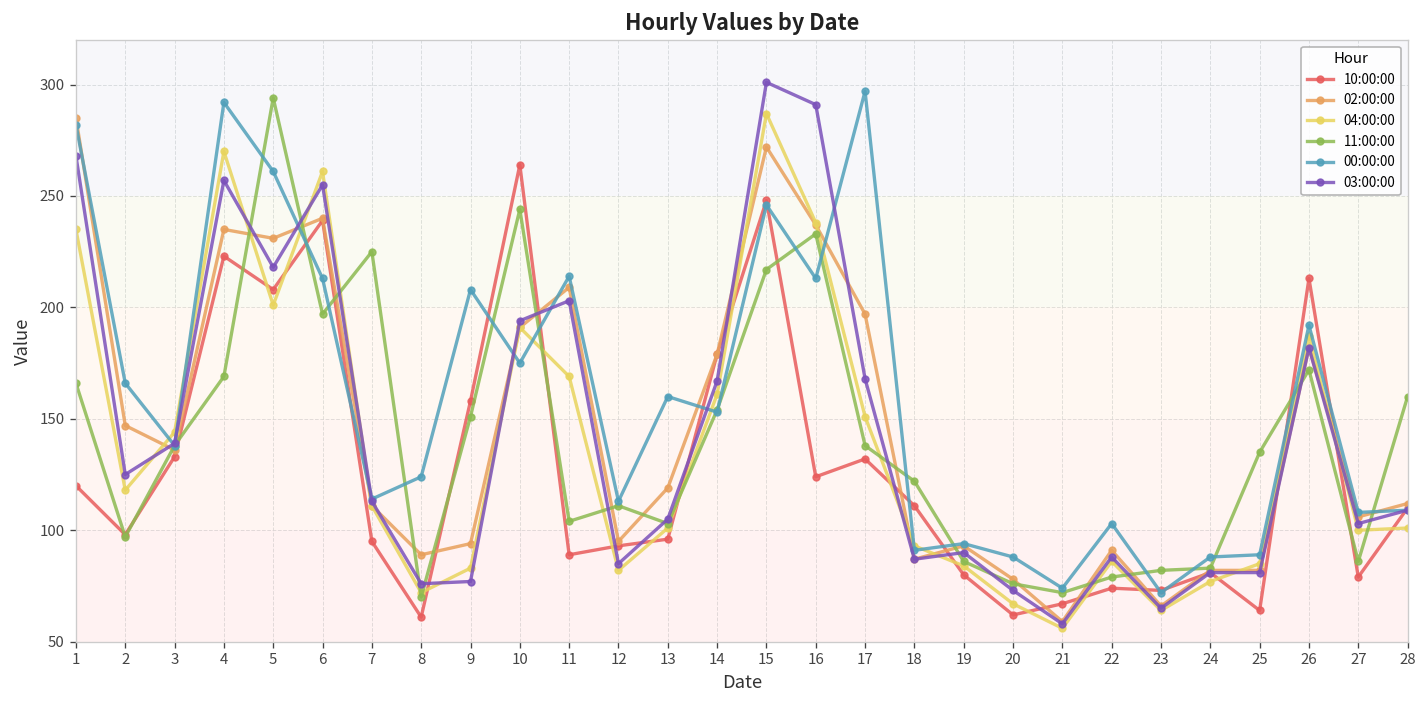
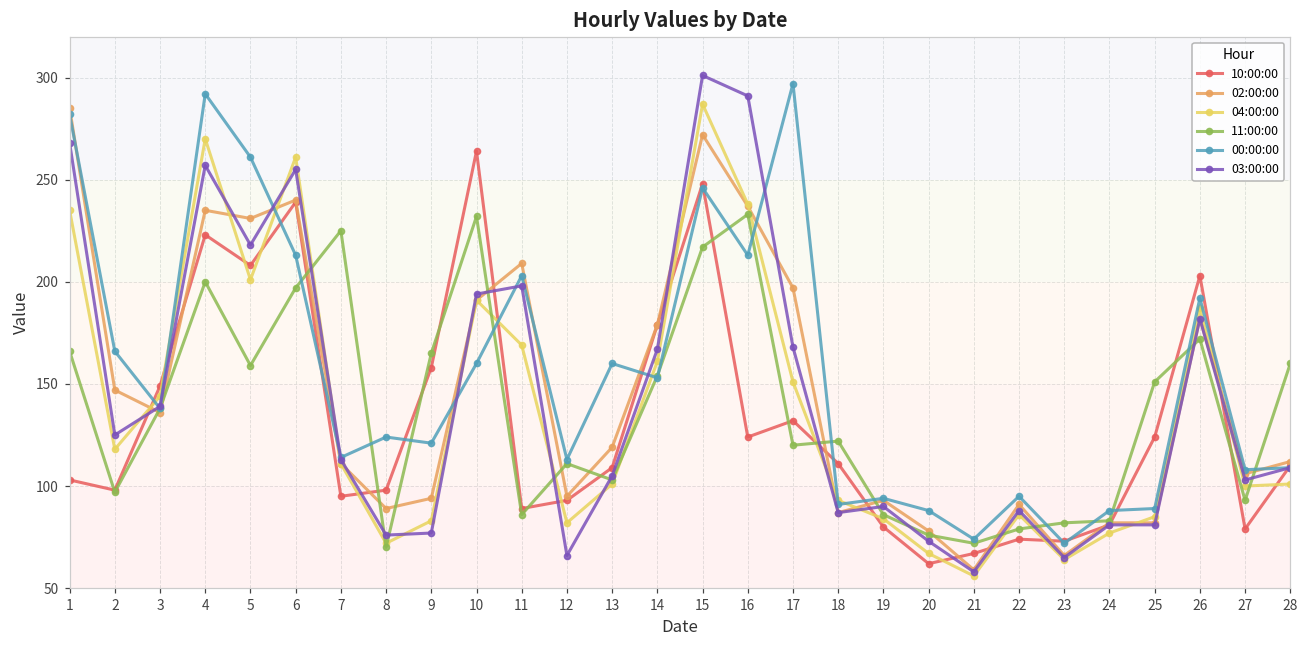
10:00:00, 1: 120 -> 103
10:00:00, 3: 133 -> 149
11:00:00, 4: 169 -> 200
11:00:00, 5: 294 -> 159
10:00:00, 8: 61 -> 98
11:00:00, 9: 151 -> 165
00:00:00, 9: 208 -> 121
11:00:00, 10: 244 -> 232
00:00:00, 10: 175 -> 160
11:00:00, 11: 104 -> 86
00:00:00, 11: 214 -> 203
03:00:00, 11: 203 -> 198
03:00:00, 12: 85 -> 66
10:00:00, 13: 96 -> 109
11:00:00, 17: 138 -> 120
00:00:00, 22: 103 -> 95
10:00:00, 25: 64 -> 124
11:00:00, 25: 135 -> 151
10:00:00, 26: 213 -> 203
11:00:00, 27: 86 -> 93
